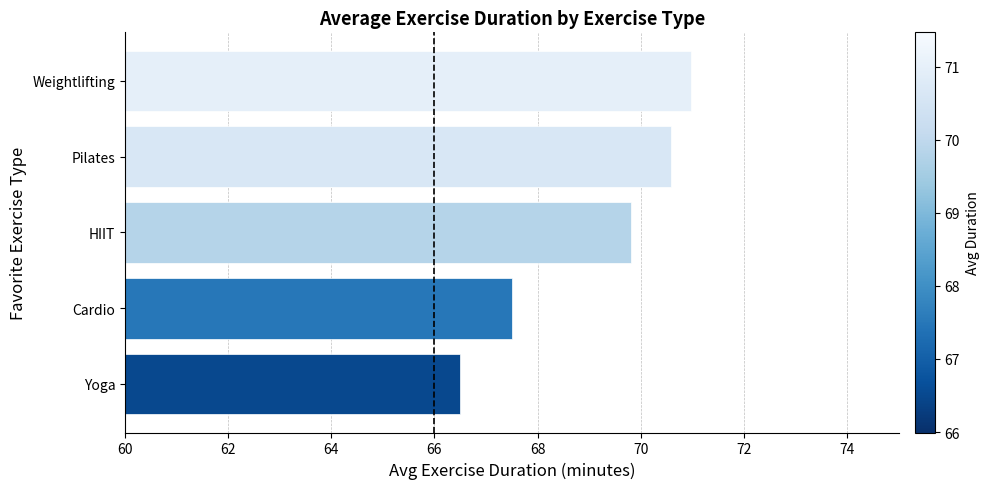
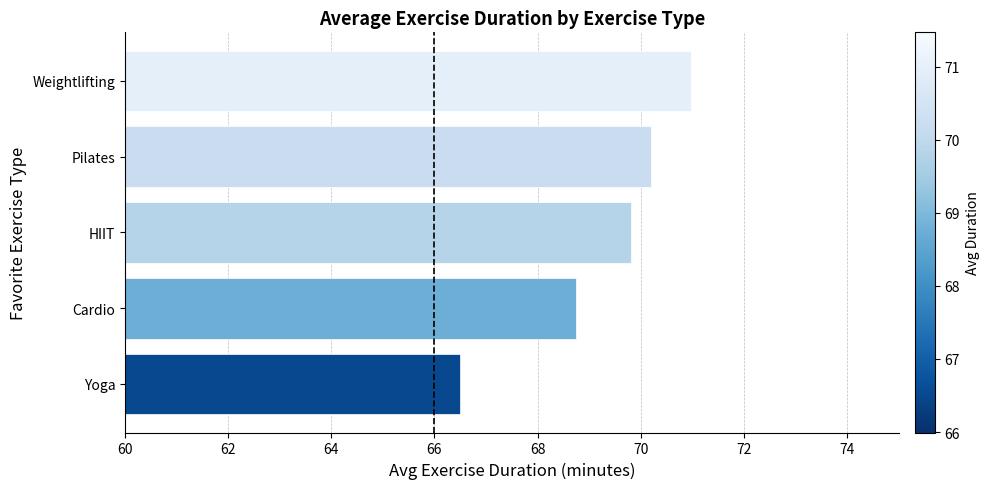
Pilates: 70.6 -> 70.2
Cardio: 67.5 -> 68.7
